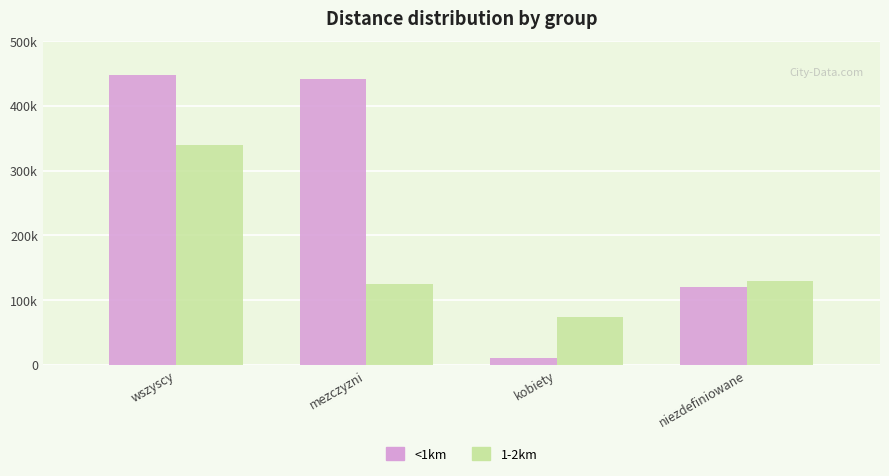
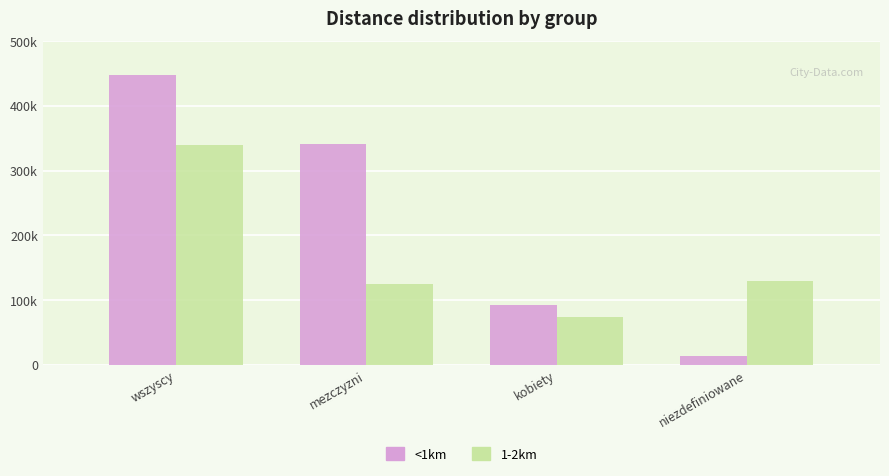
<1km, mezczyzni: 440000 -> 340000
<1km, kobiety: 10000 -> 90000
<1km, niezdefiniowane: 120000 -> 10000
